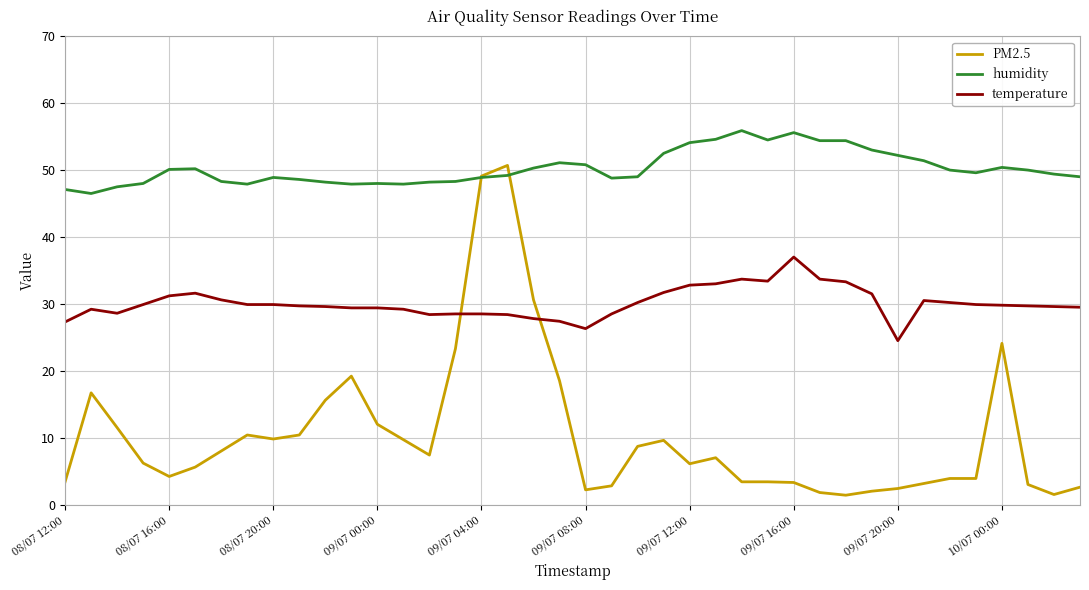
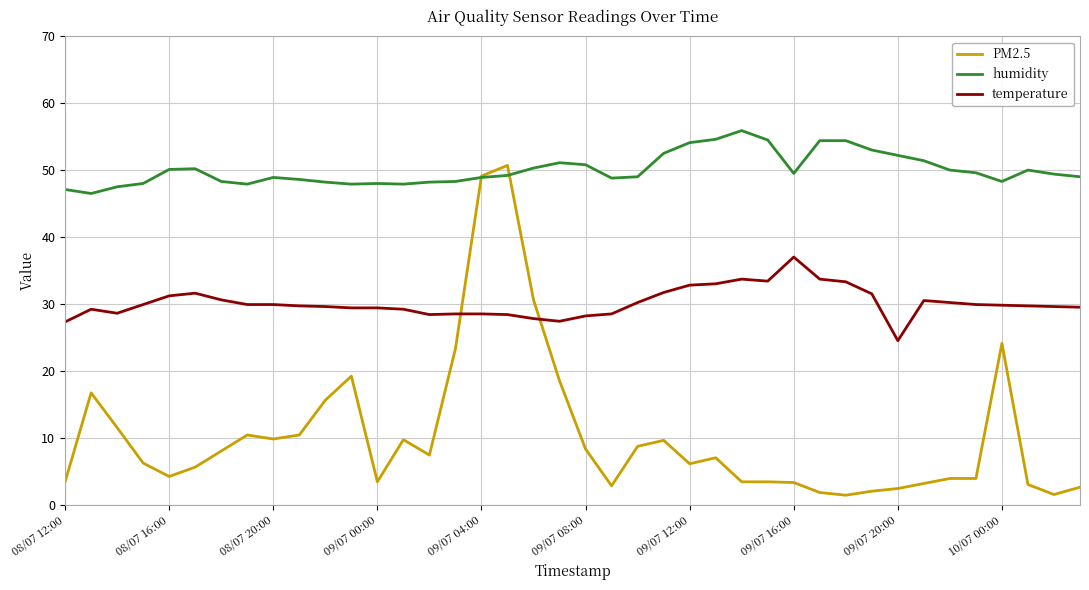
PM2.5, 09/07 00:00: 12 -> 3
PM2.5, 09/07 08:00: 2 -> 8
temperature, 09/07 08:00: 26 -> 28
humidity, 09/07 16:00: 56 -> 50
humidity, 10/07 00:00: 50 -> 48
